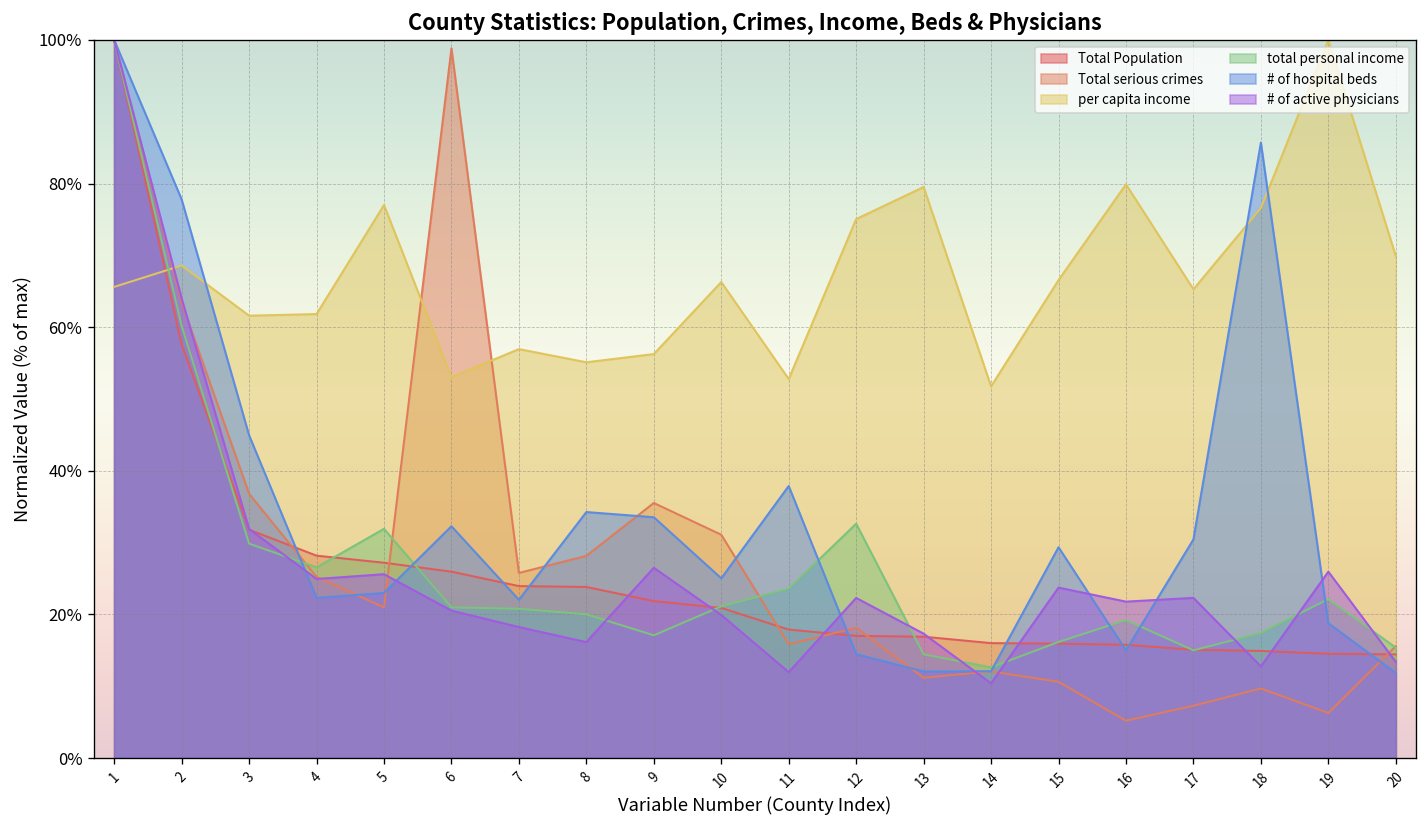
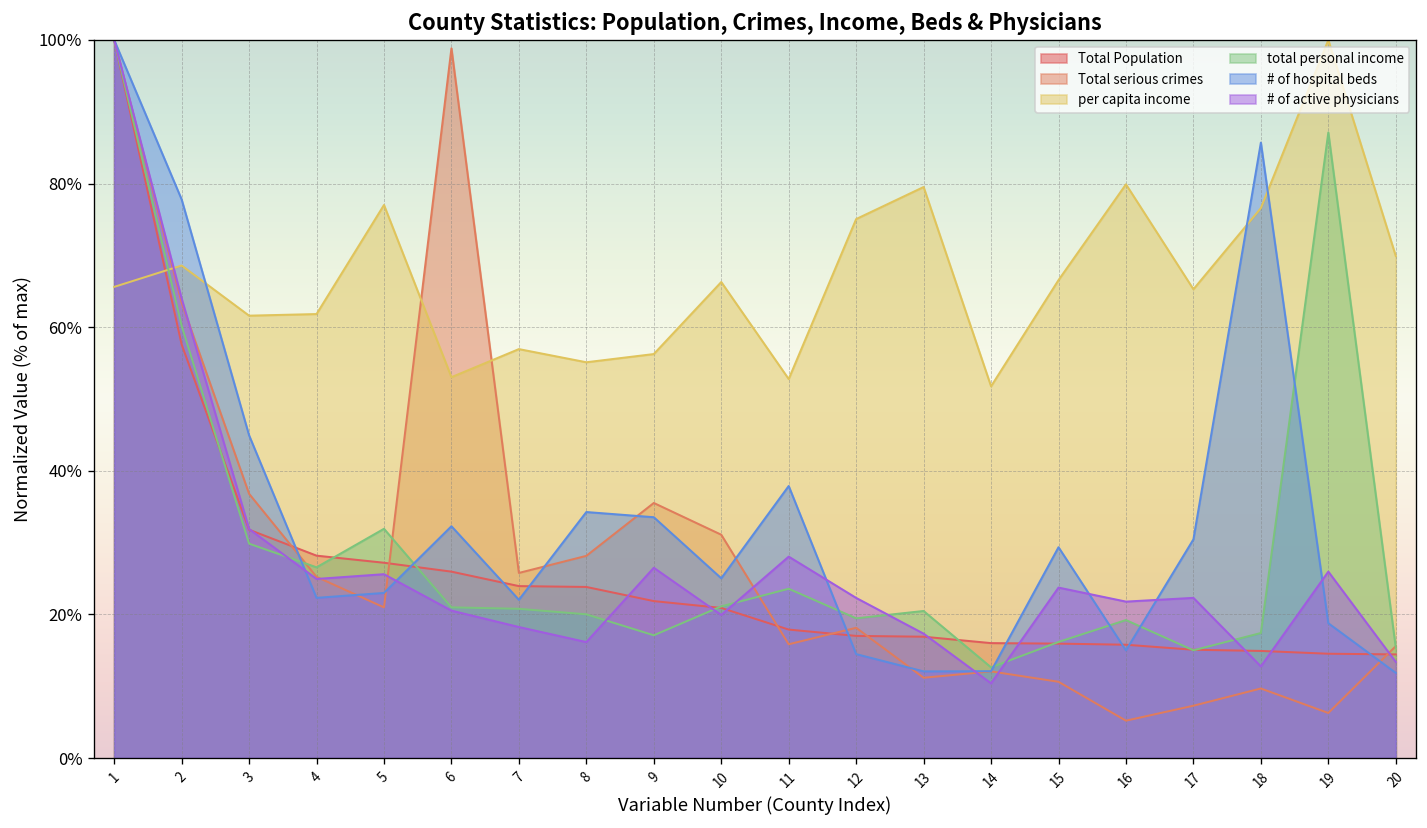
# of active physicians, 11: 12% -> 28%
total personal income, 12: 33% -> 19%
total personal income, 13: 14% -> 20%
total personal income, 19: 22% -> 87%
